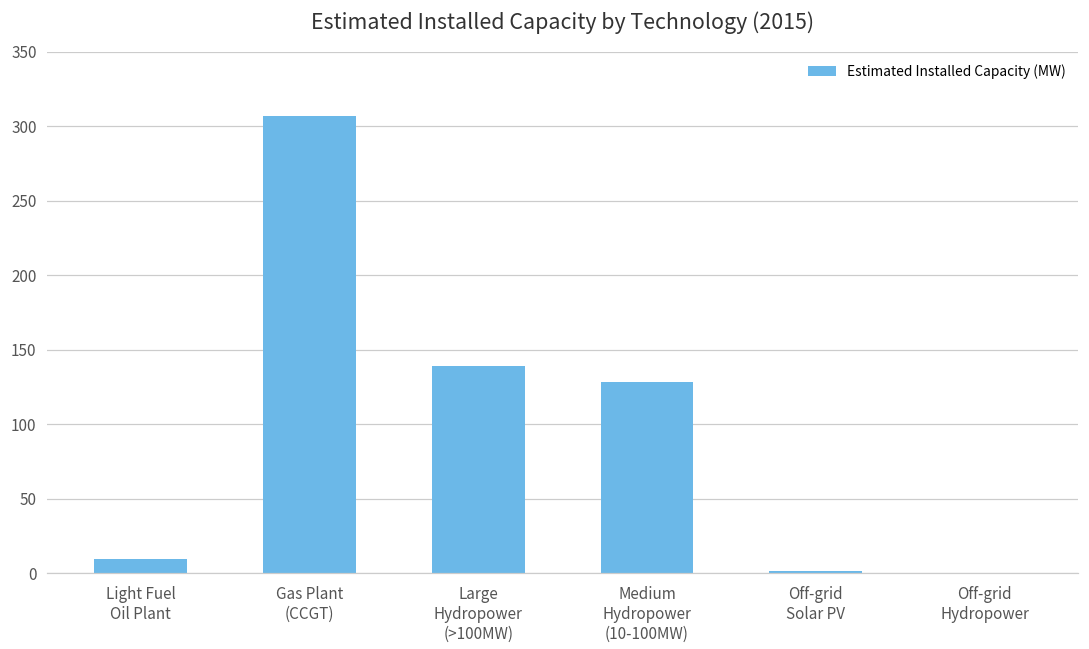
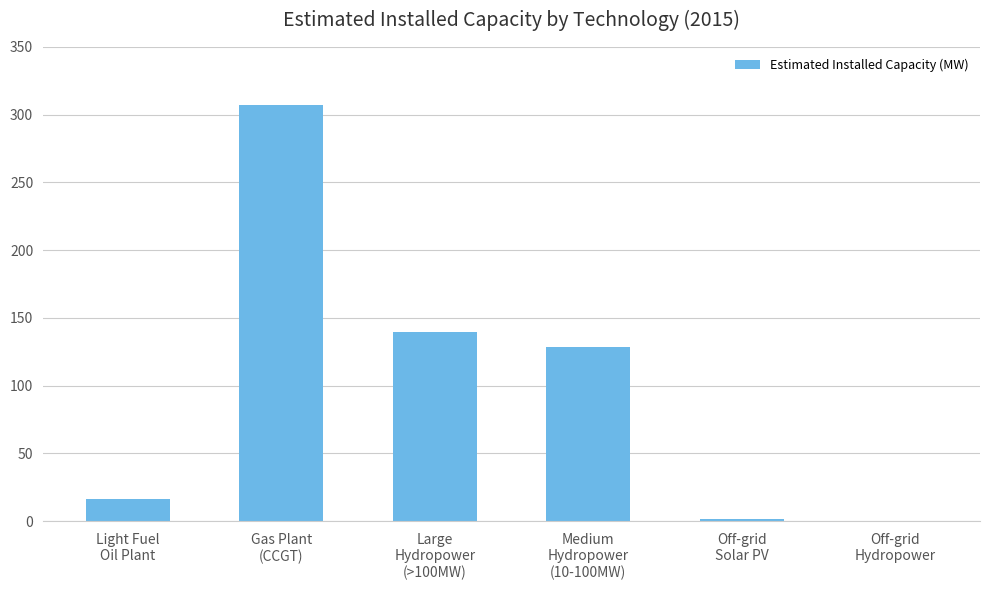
Light Fuel Oil Plant: 10 -> 16
